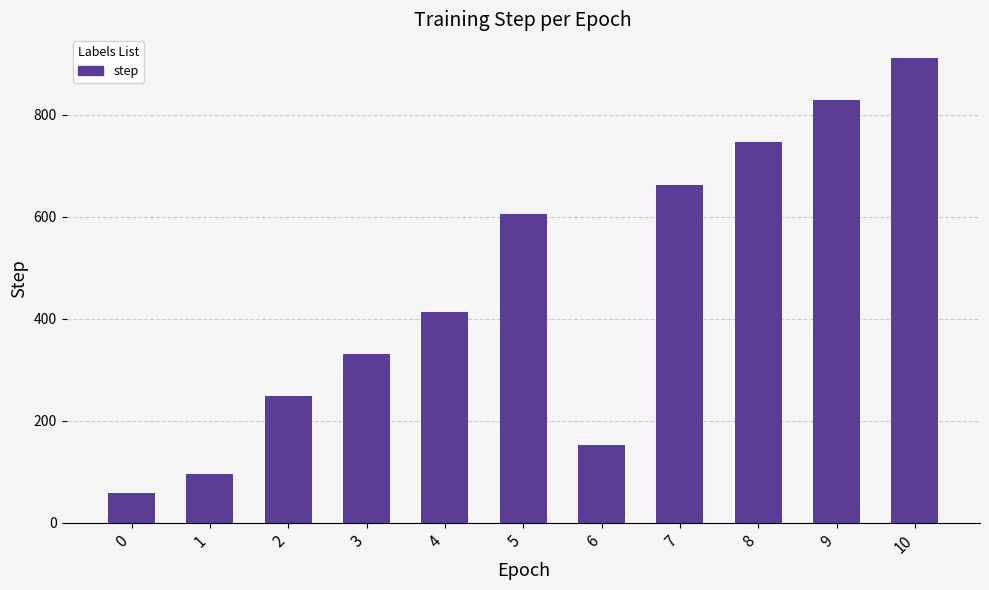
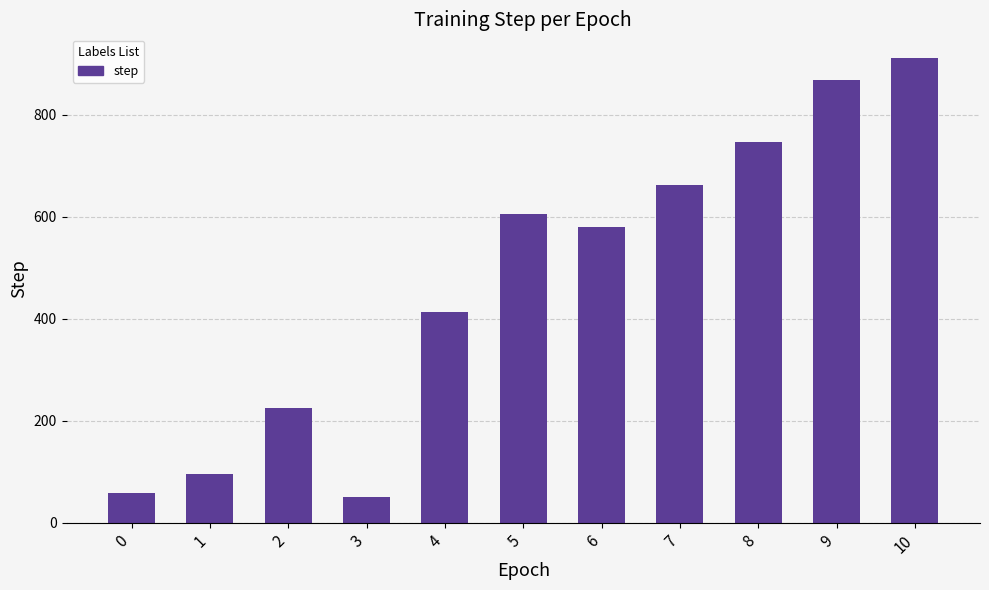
2: 250 -> 230
3: 330 -> 50
6: 150 -> 580
9: 830 -> 870
